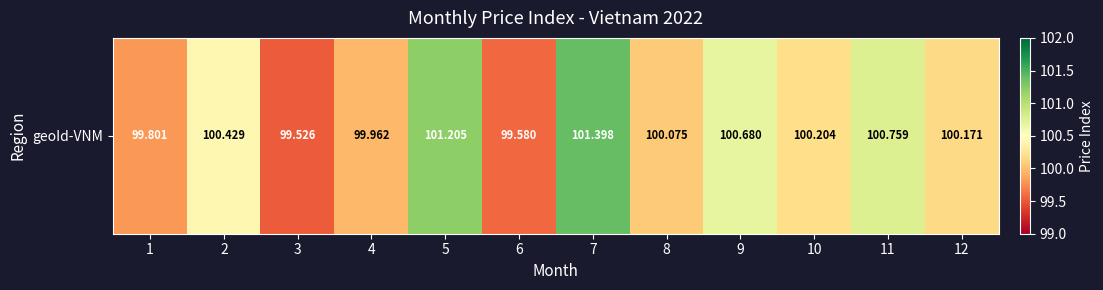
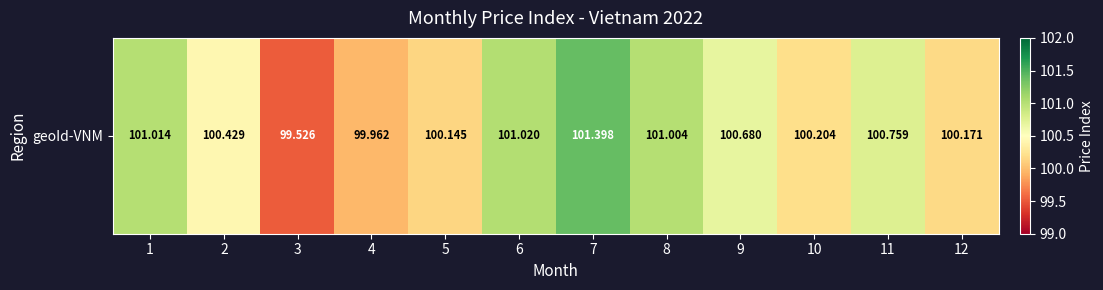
geoId-VNM, 1: 99.801 -> 101.014
geoId-VNM, 5: 101.205 -> 100.145
geoId-VNM, 6: 99.580 -> 101.020
geoId-VNM, 8: 100.075 -> 101.004
